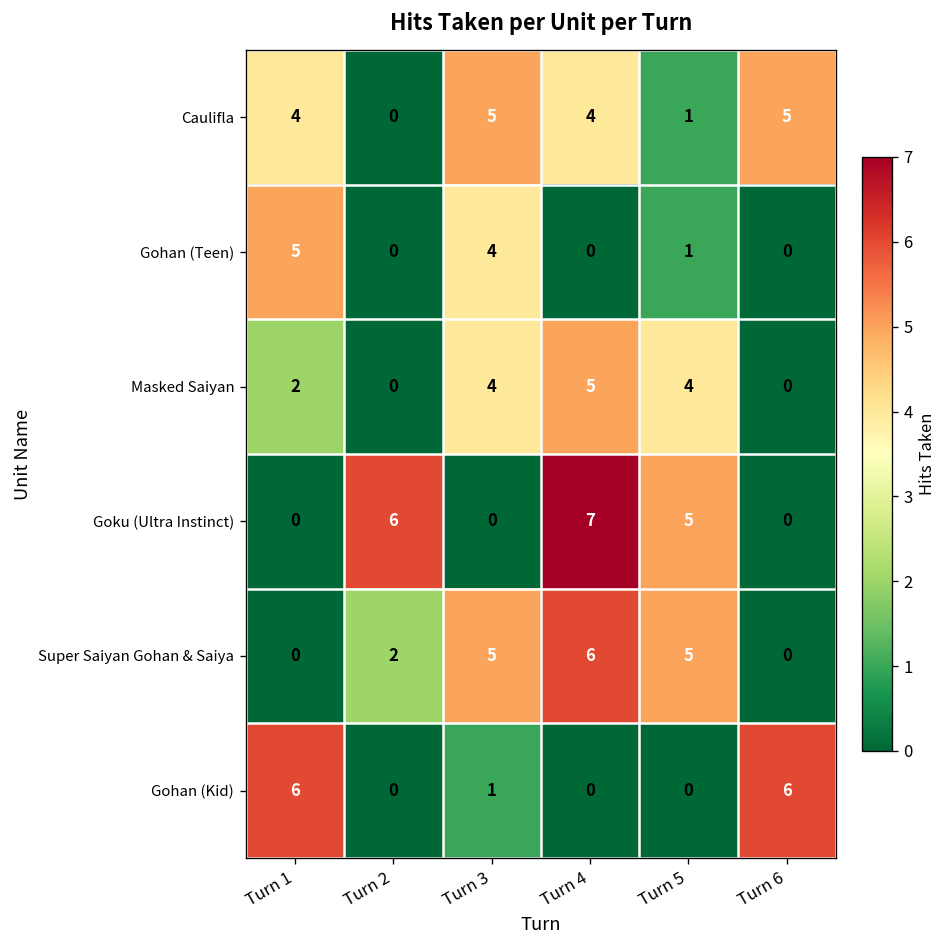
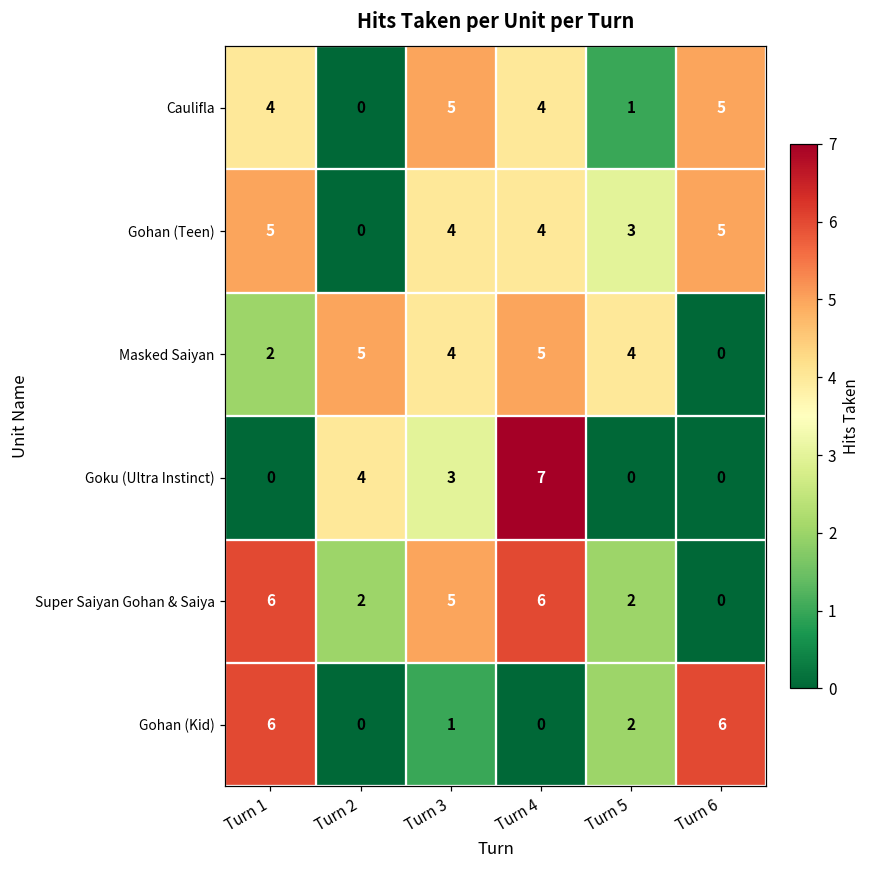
Gohan (Teen), Turn 4: 0 -> 4
Gohan (Teen), Turn 5: 1 -> 3
Gohan (Teen), Turn 6: 0 -> 5
Masked Saiyan, Turn 2: 0 -> 5
Goku (Ultra Instinct), Turn 2: 6 -> 4
Goku (Ultra Instinct), Turn 3: 0 -> 3
Goku (Ultra Instinct), Turn 5: 5 -> 0
Super Saiyan Gohan & Saiya, Turn 1: 0 -> 6
Super Saiyan Gohan & Saiya, Turn 5: 5 -> 2
Gohan (Kid), Turn 5: 0 -> 2
